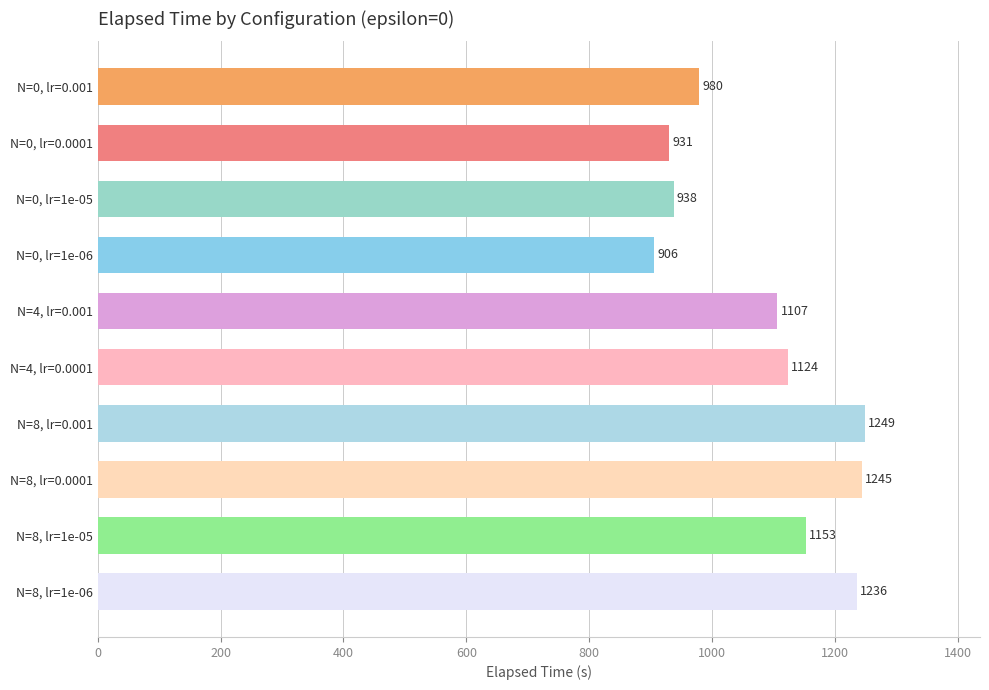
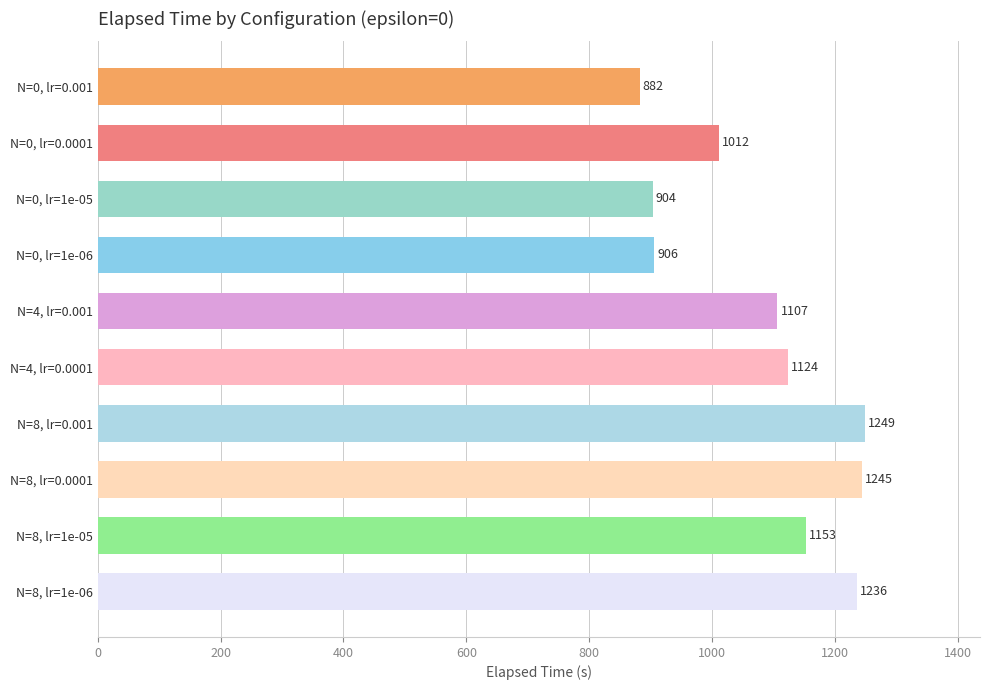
N=0, lr=0.001: 980 -> 882
N=0, lr=0.0001: 931 -> 1012
N=0, lr=1e-05: 938 -> 904
